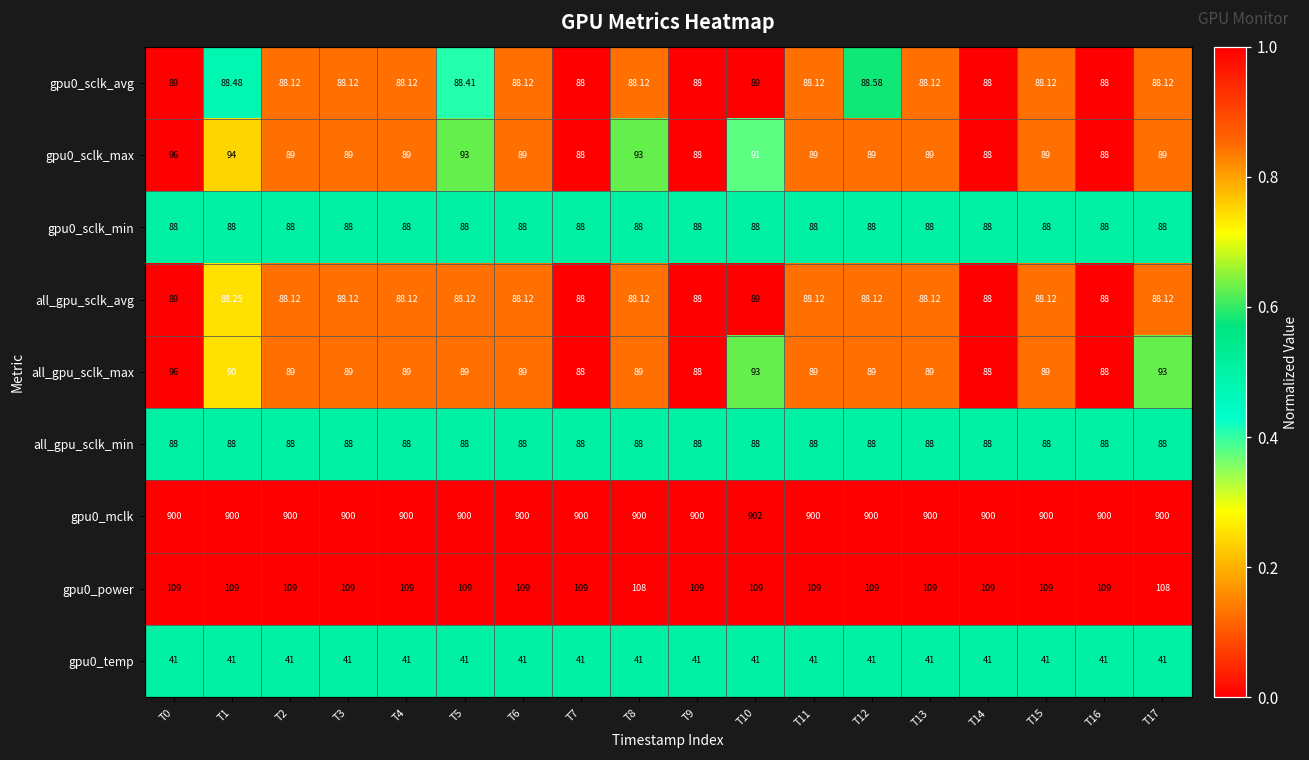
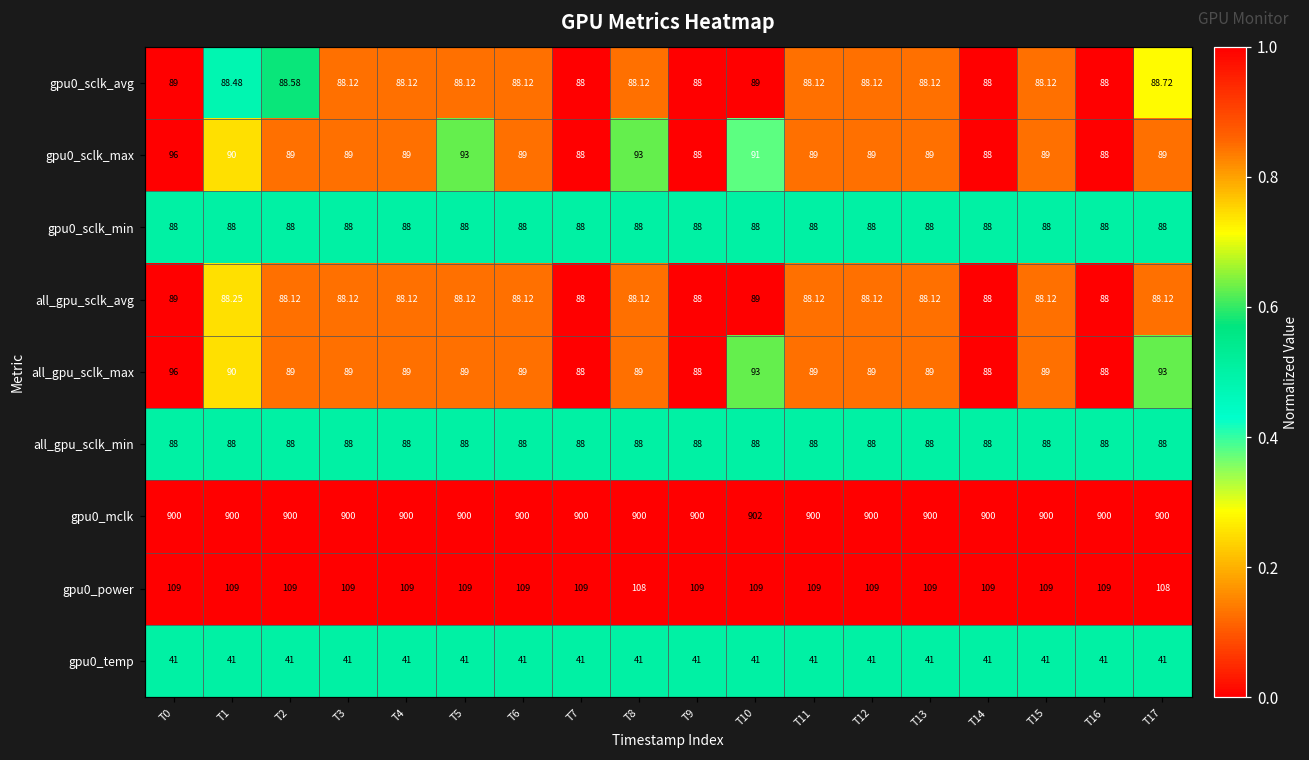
gpu0_sclk_avg, T2: 88.12 -> 88.58
gpu0_sclk_avg, T5: 88.41 -> 88.12
gpu0_sclk_avg, T12: 88.58 -> 88.12
gpu0_sclk_avg, T17: 88.12 -> 88.72
gpu0_sclk_max, T1: 94 -> 90
